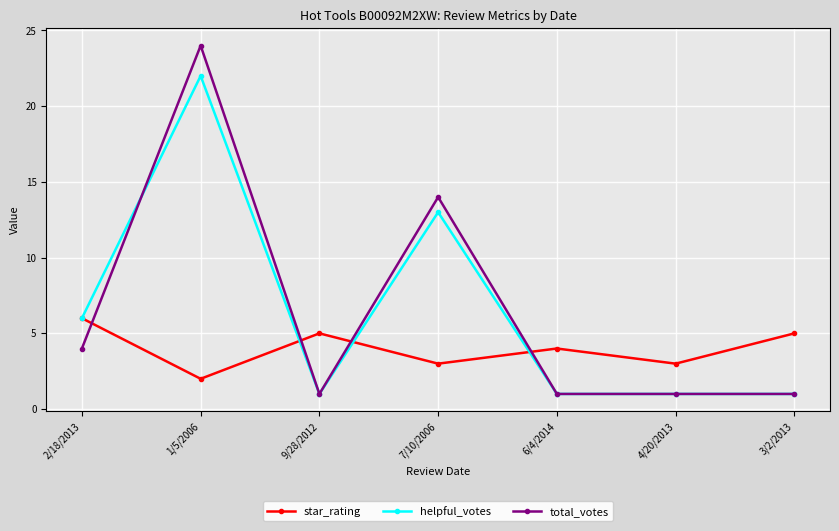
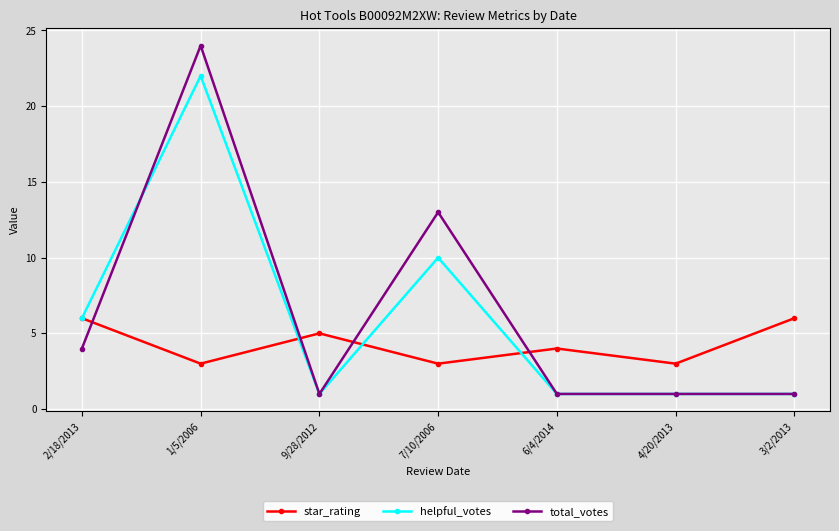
star_rating, 1/5/2006: 2 -> 3
helpful_votes, 7/10/2006: 13 -> 10
total_votes, 7/10/2006: 14 -> 13
star_rating, 3/2/2013: 5 -> 6
